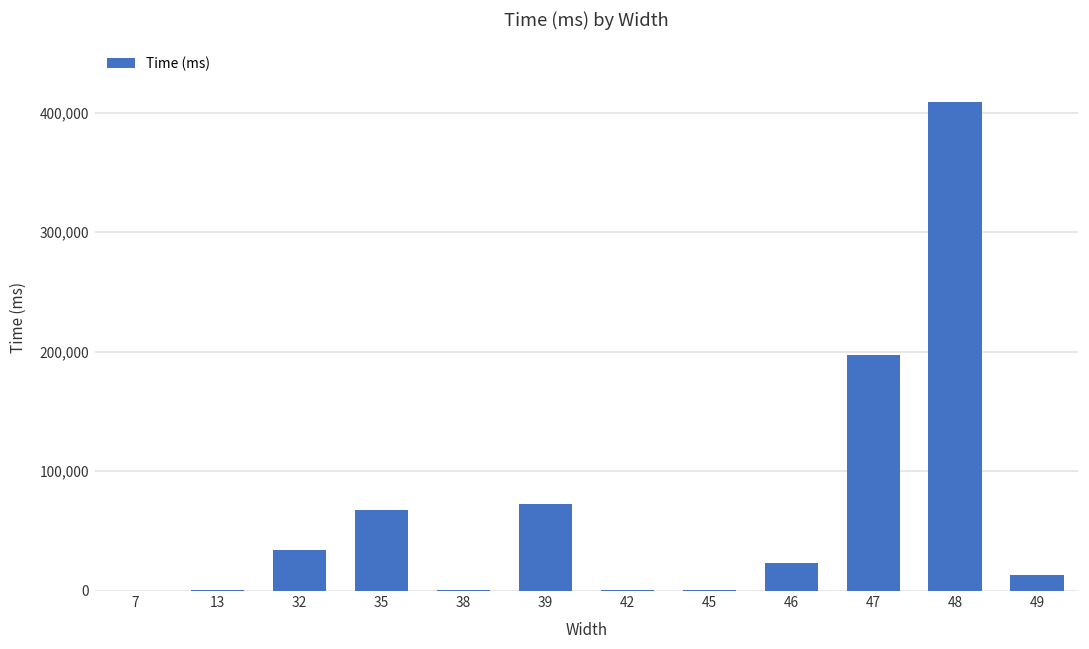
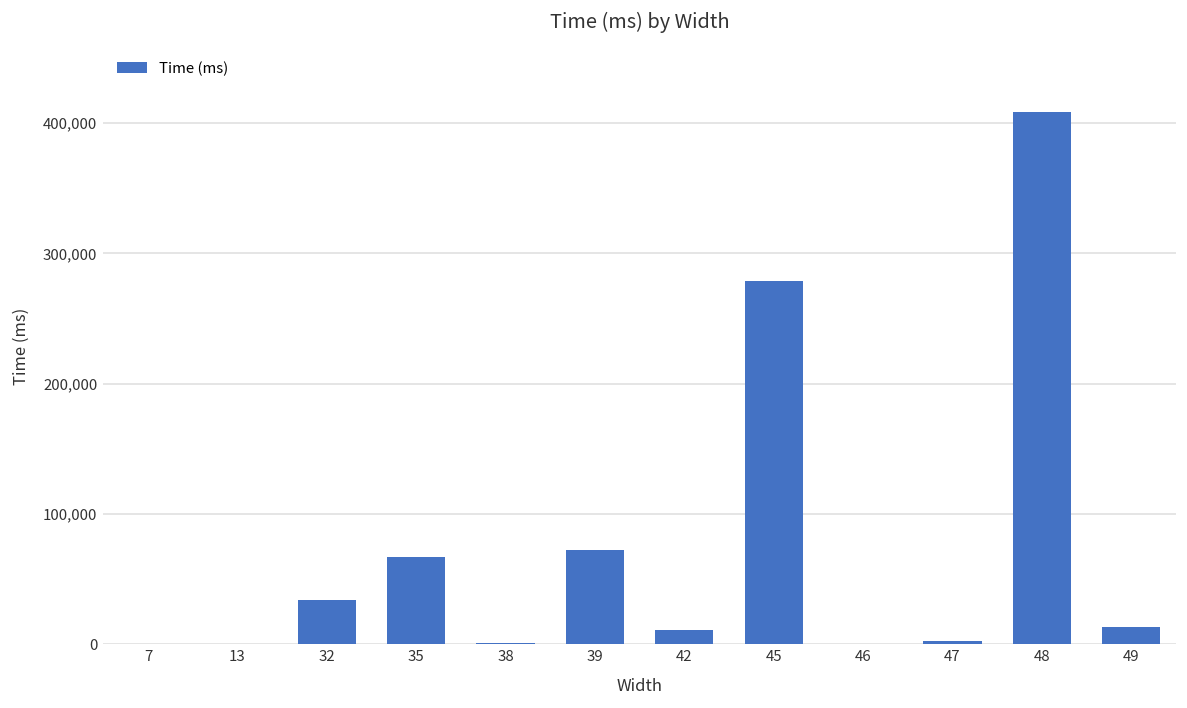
42: 0 -> 11,000
45: 0 -> 279,000
46: 23,000 -> 0
47: 197,000 -> 2,000
